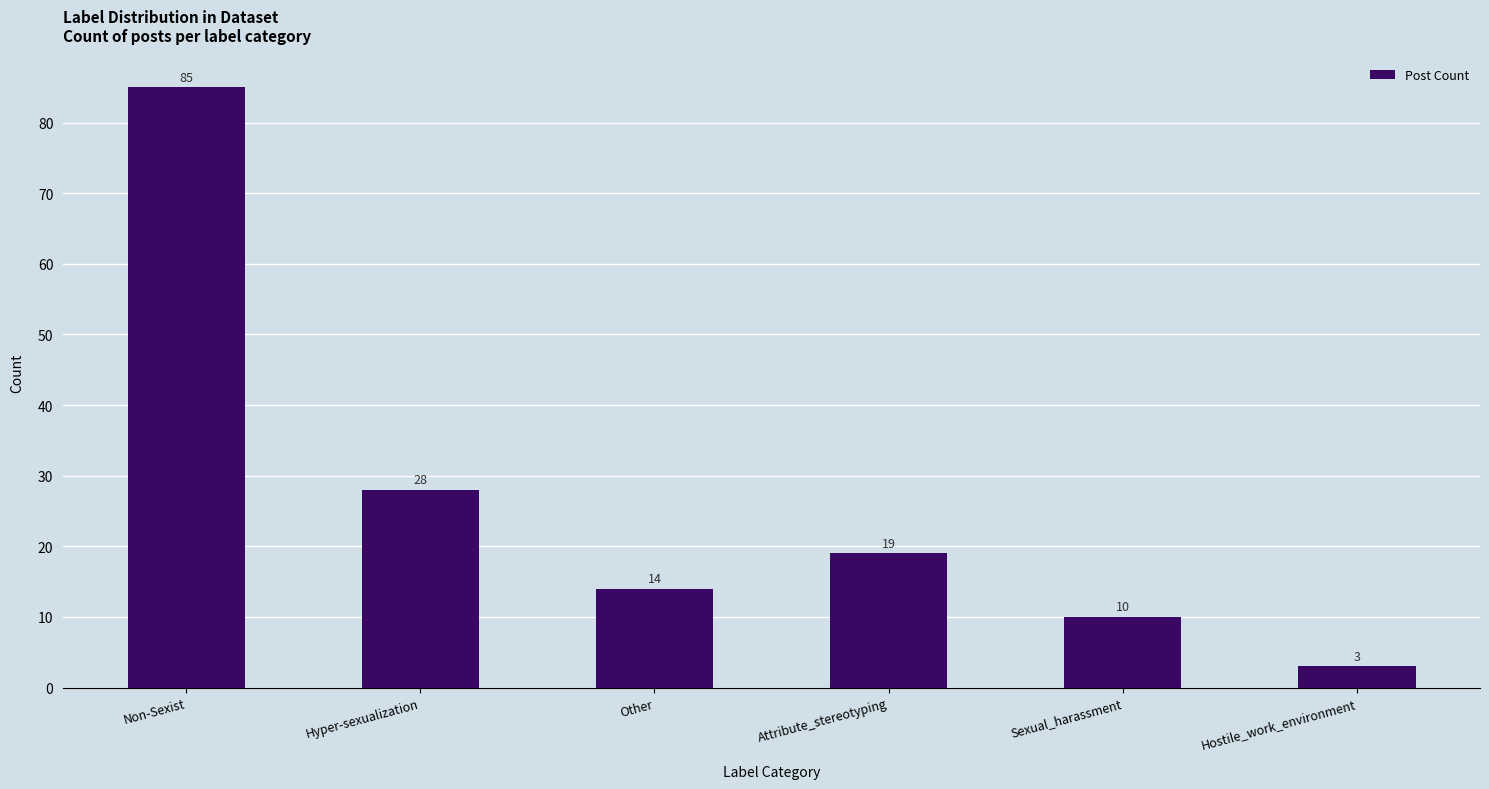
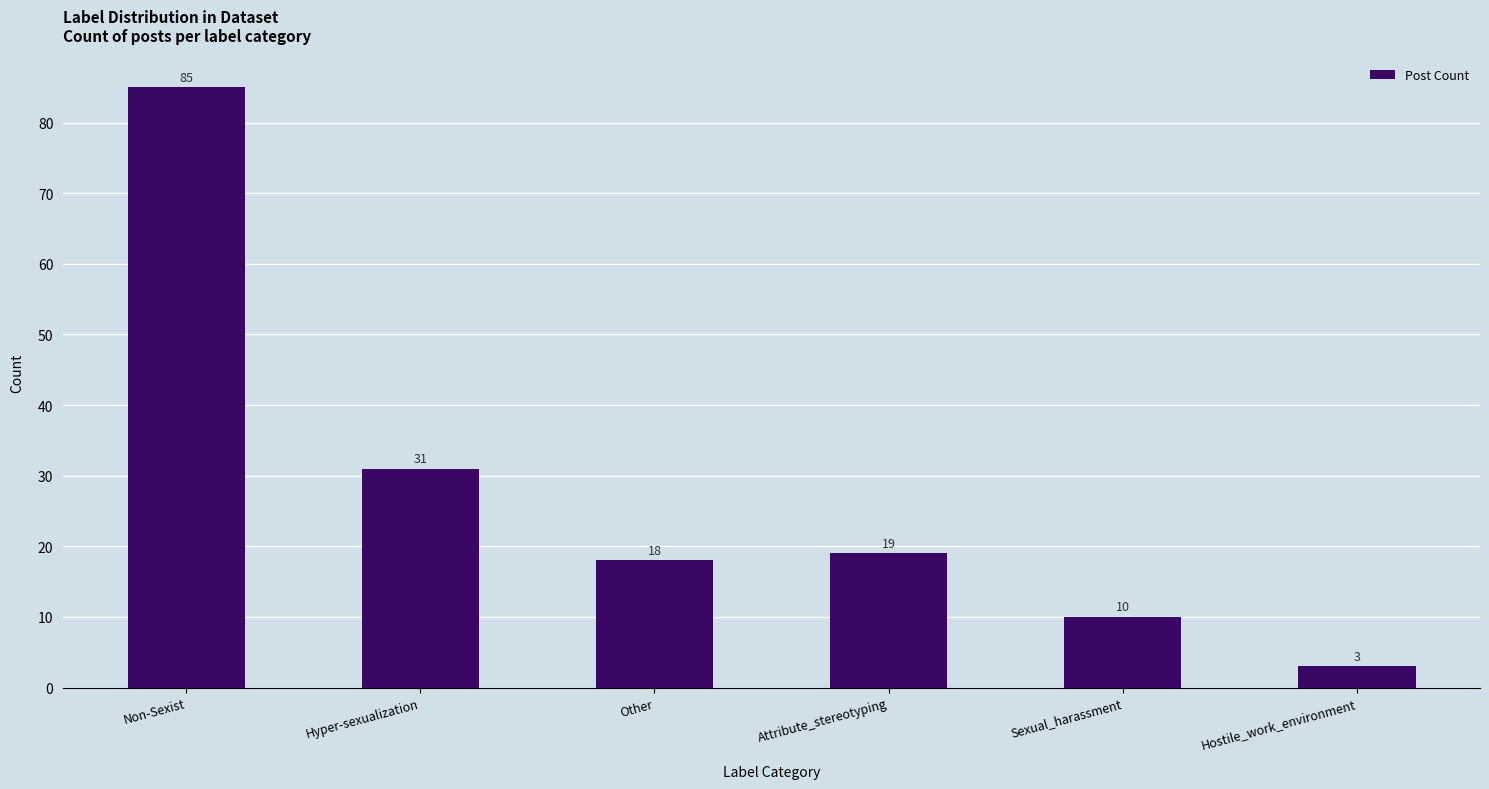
Hyper-sexualization: 28 -> 31
Other: 14 -> 18
